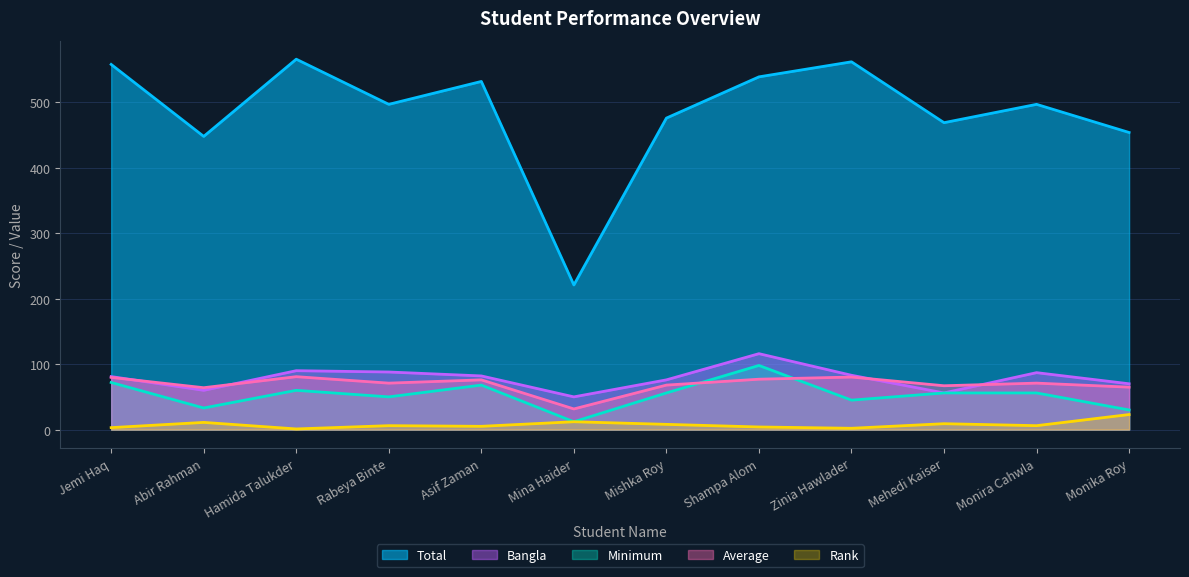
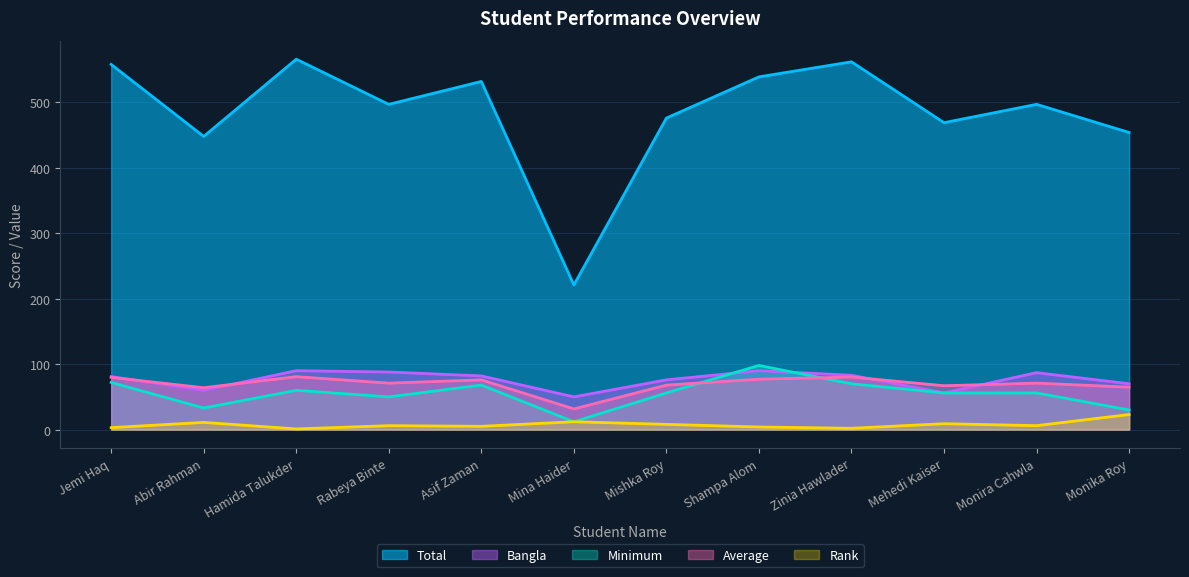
Bangla, Shampa Alom: 120 -> 90
Minimum, Zinia Hawlader: 50 -> 70
